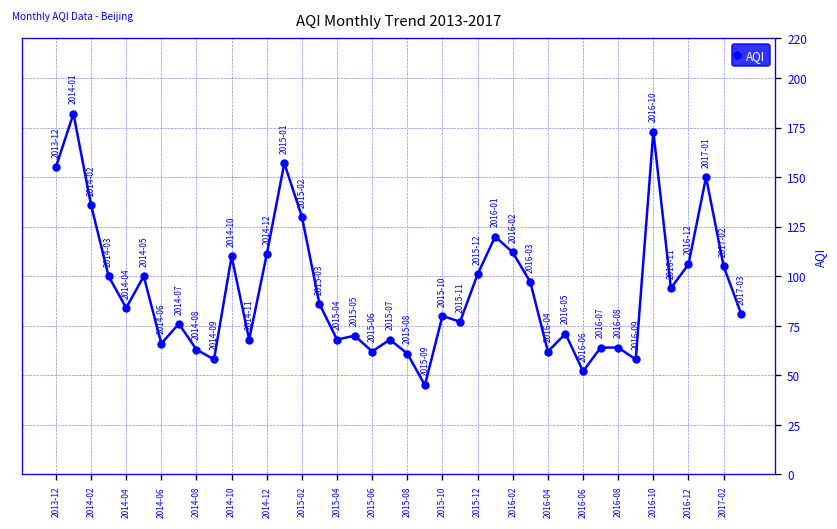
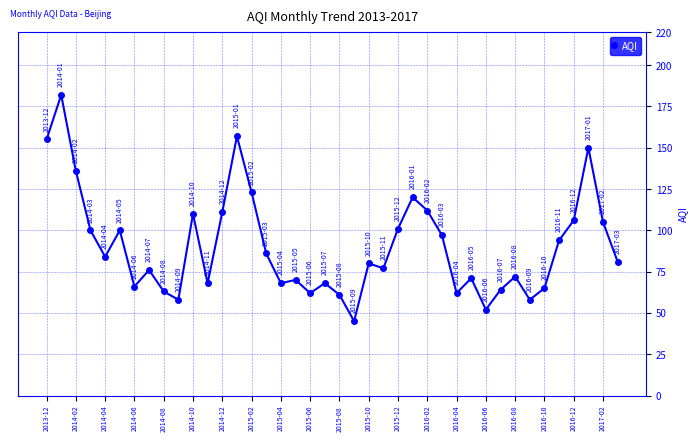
2015-02: 130 -> 123
2016-08: 64 -> 72
2016-10: 173 -> 65
